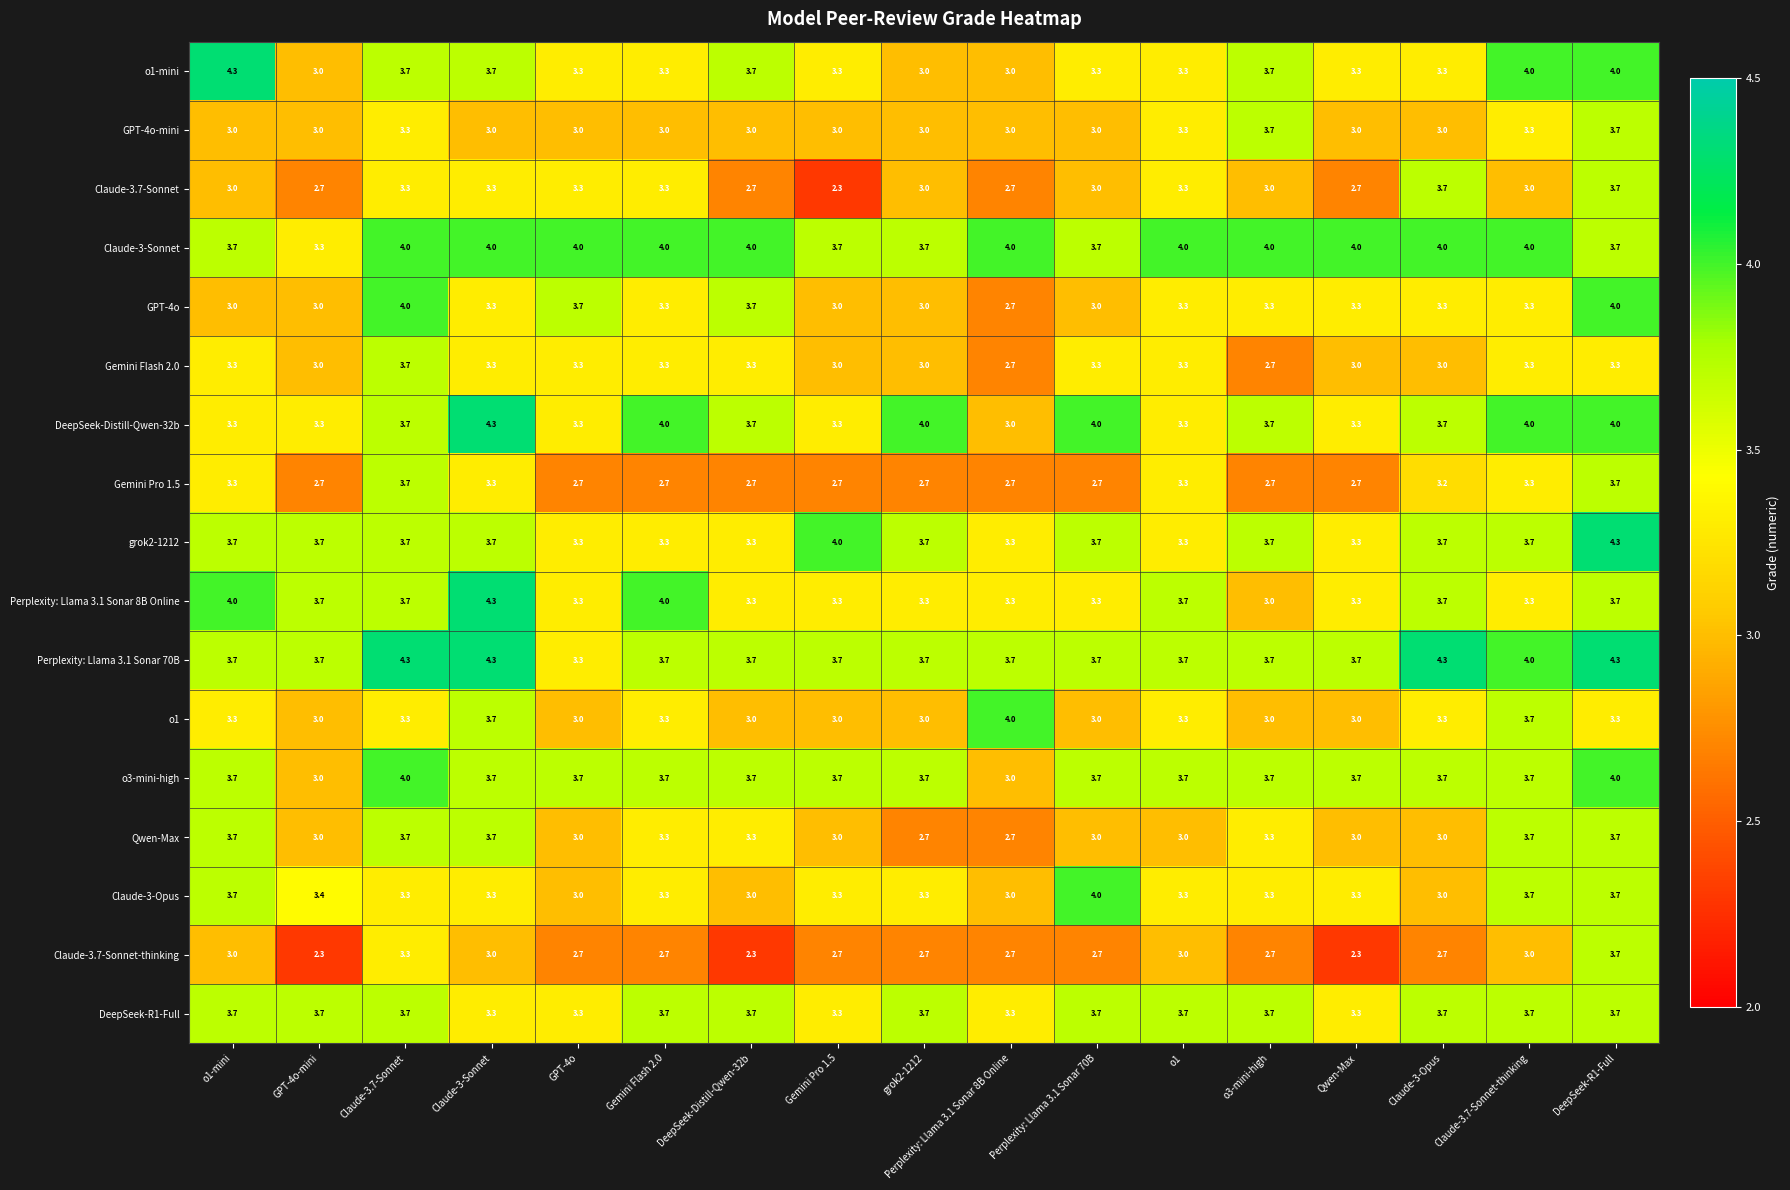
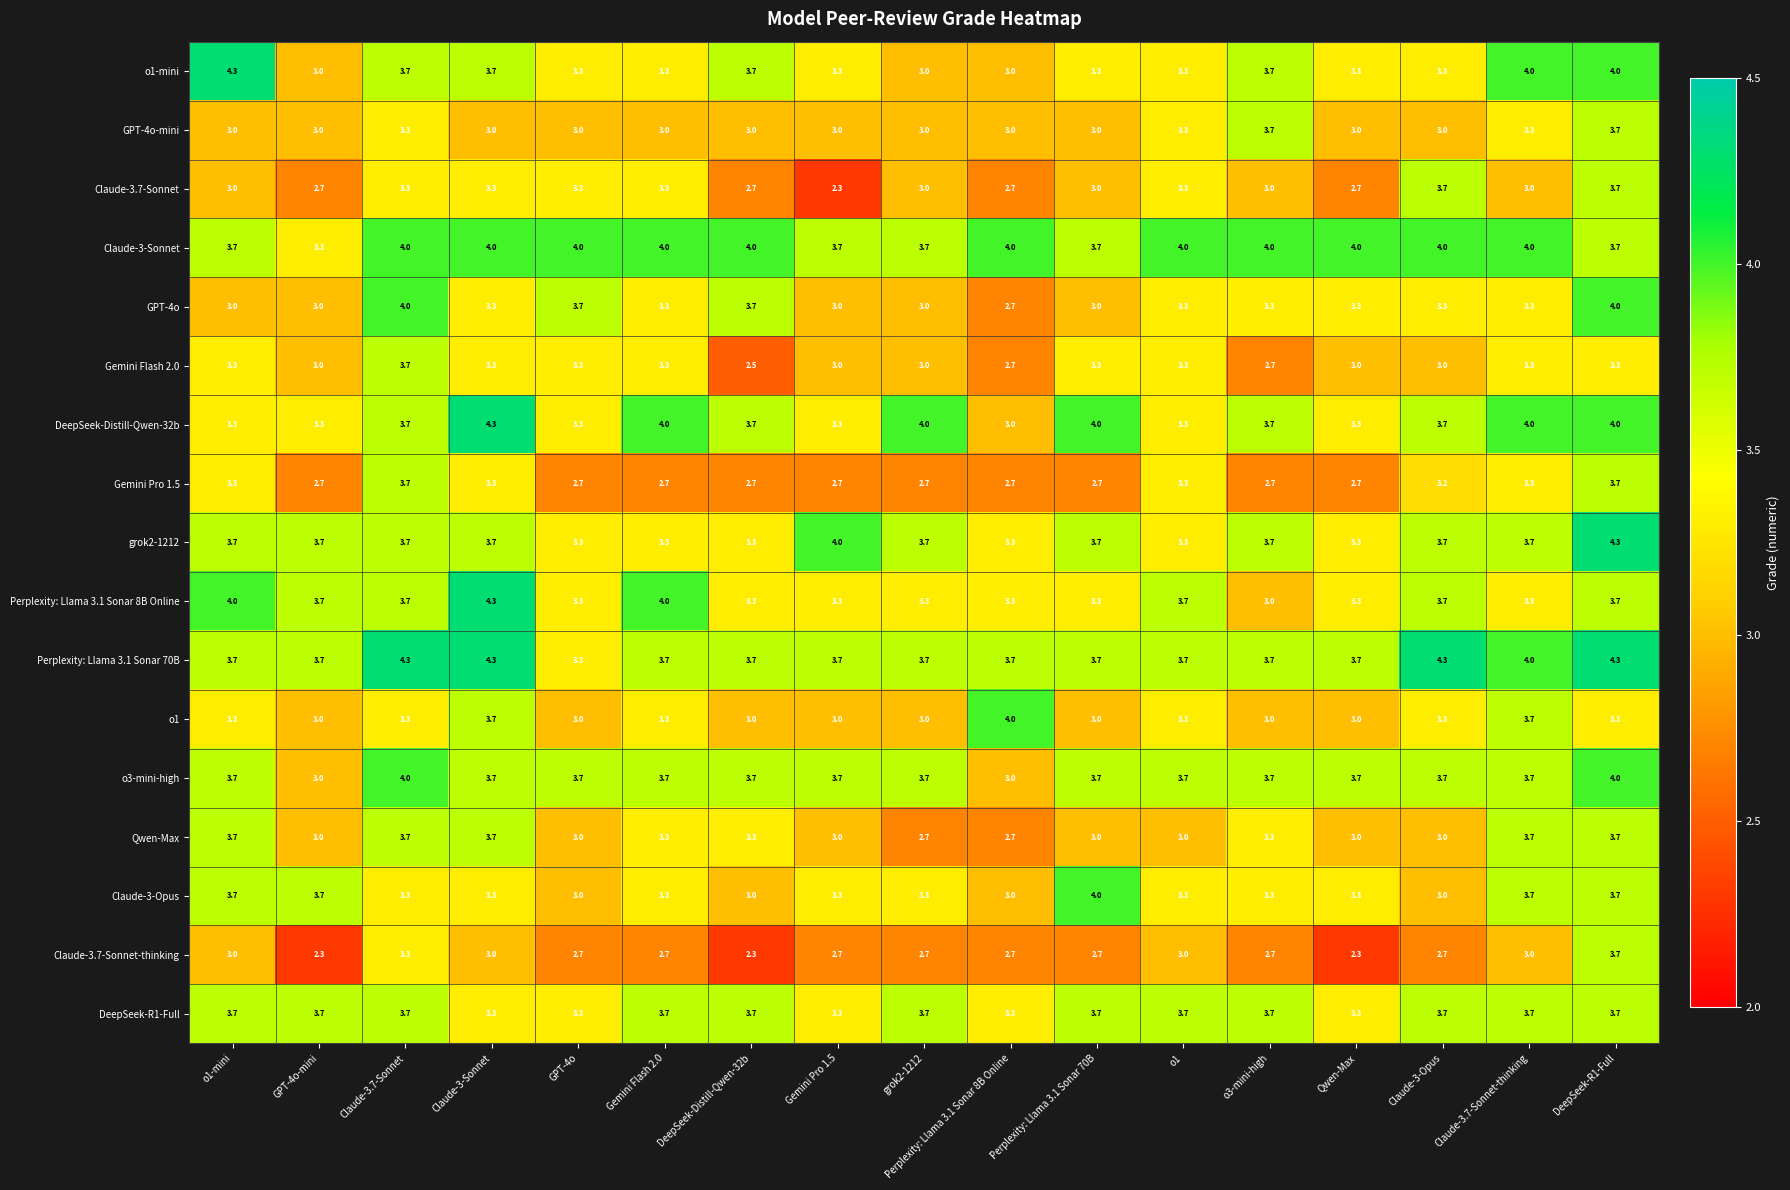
Gemini Flash 2.0, DeepSeek-Distill-Qwen-32b: 3.3 -> 2.5
Claude-3-Opus, GPT-4o-mini: 3.4 -> 3.7
